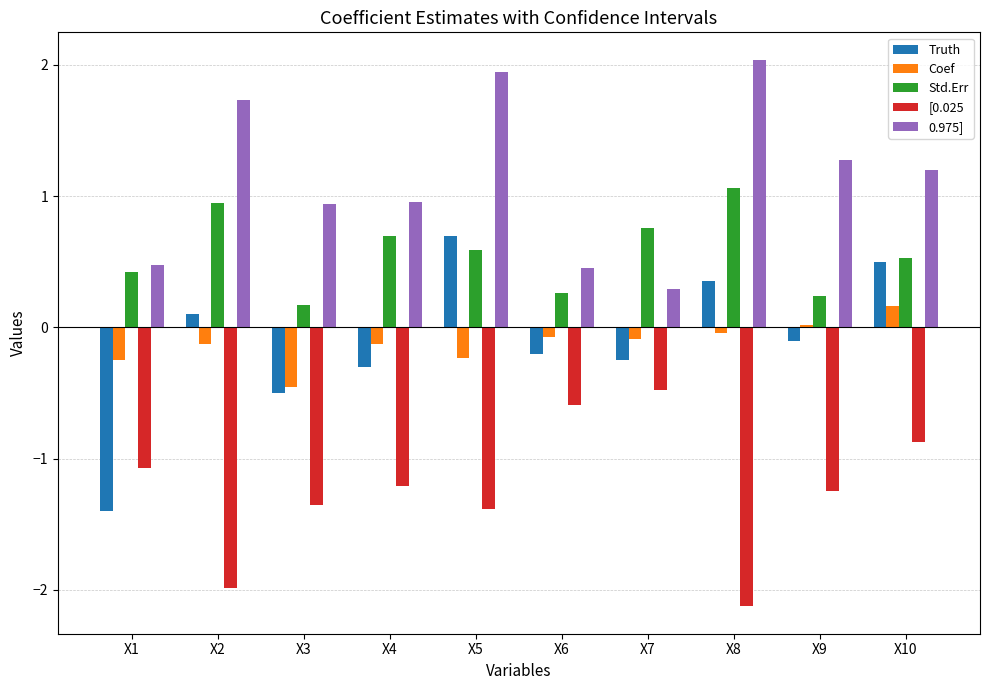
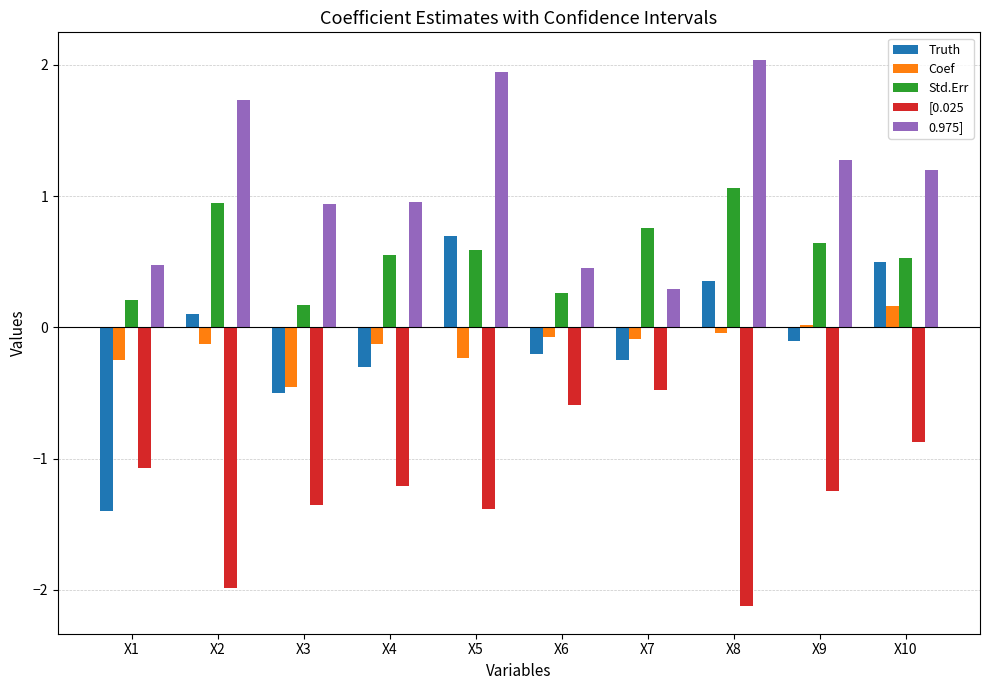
Std.Err, X1: 0.42 -> 0.21
Std.Err, X4: 0.70 -> 0.55
Std.Err, X9: 0.24 -> 0.64
